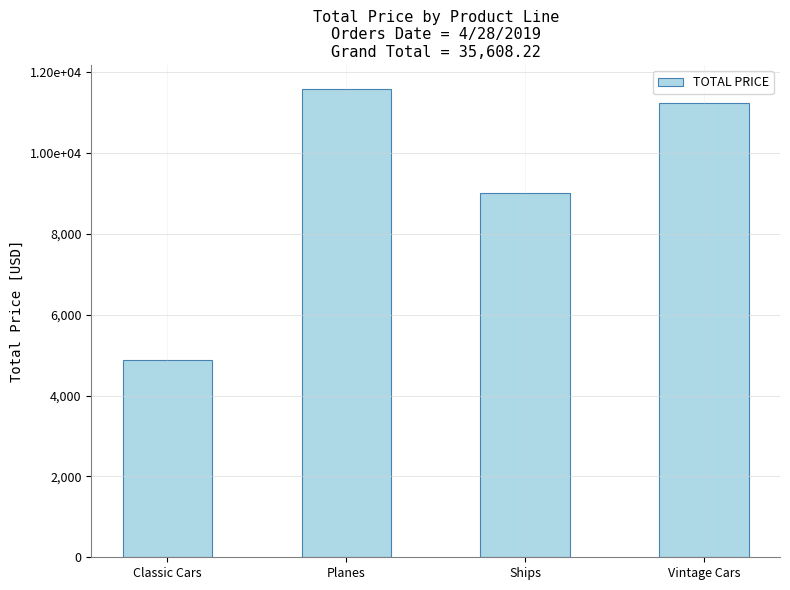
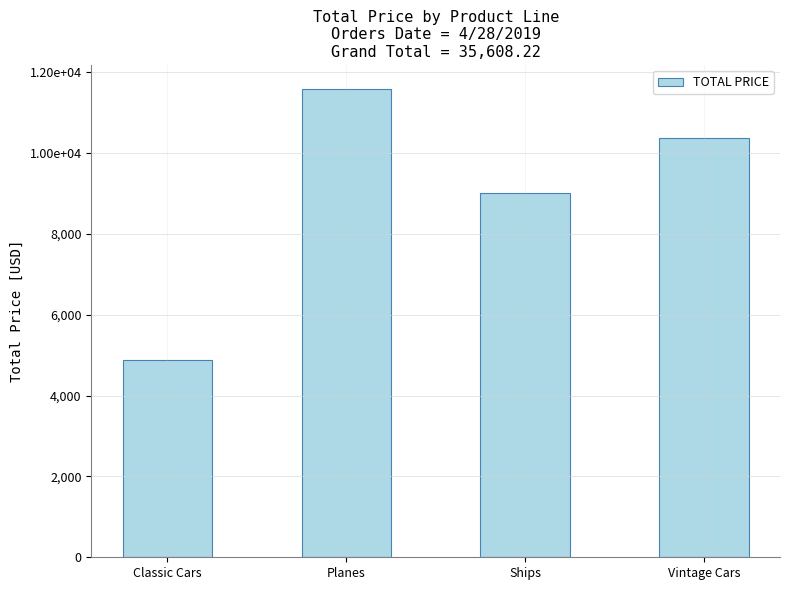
Vintage Cars: 11,200 -> 10,400
